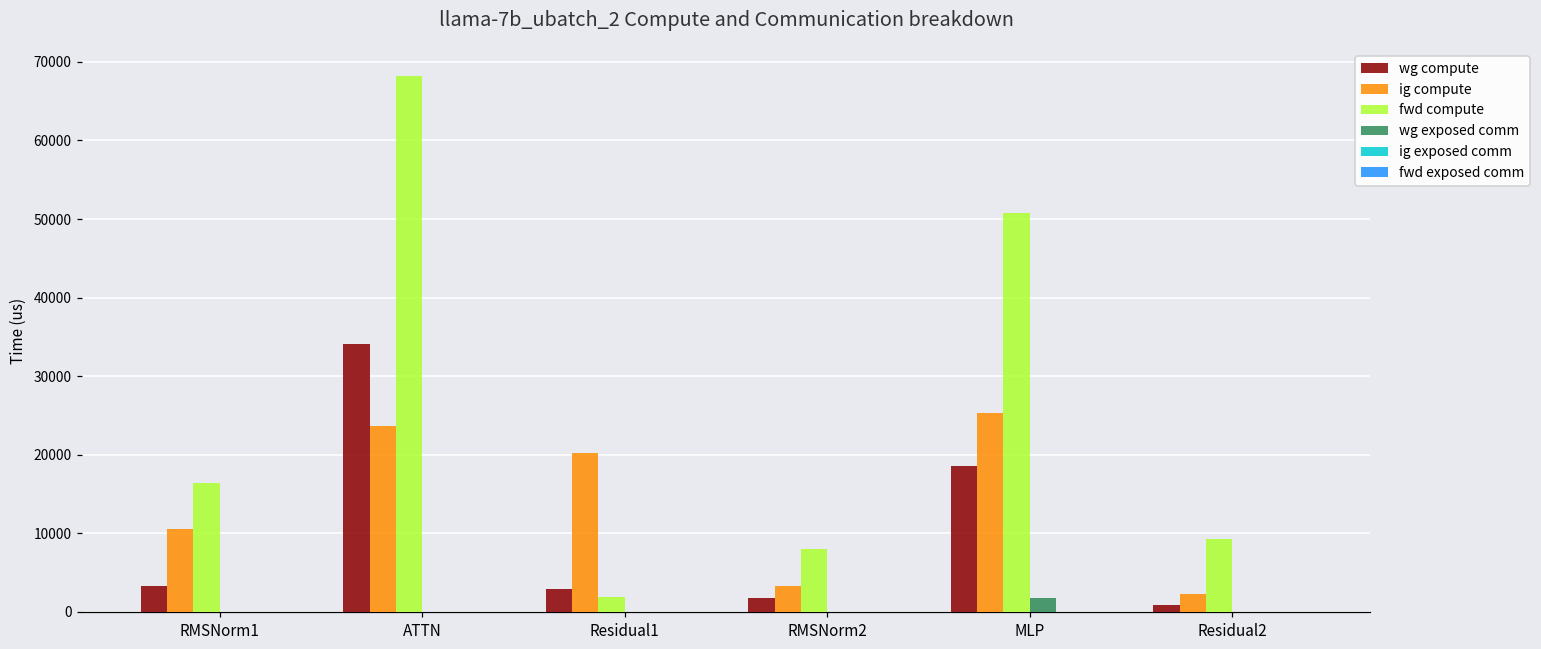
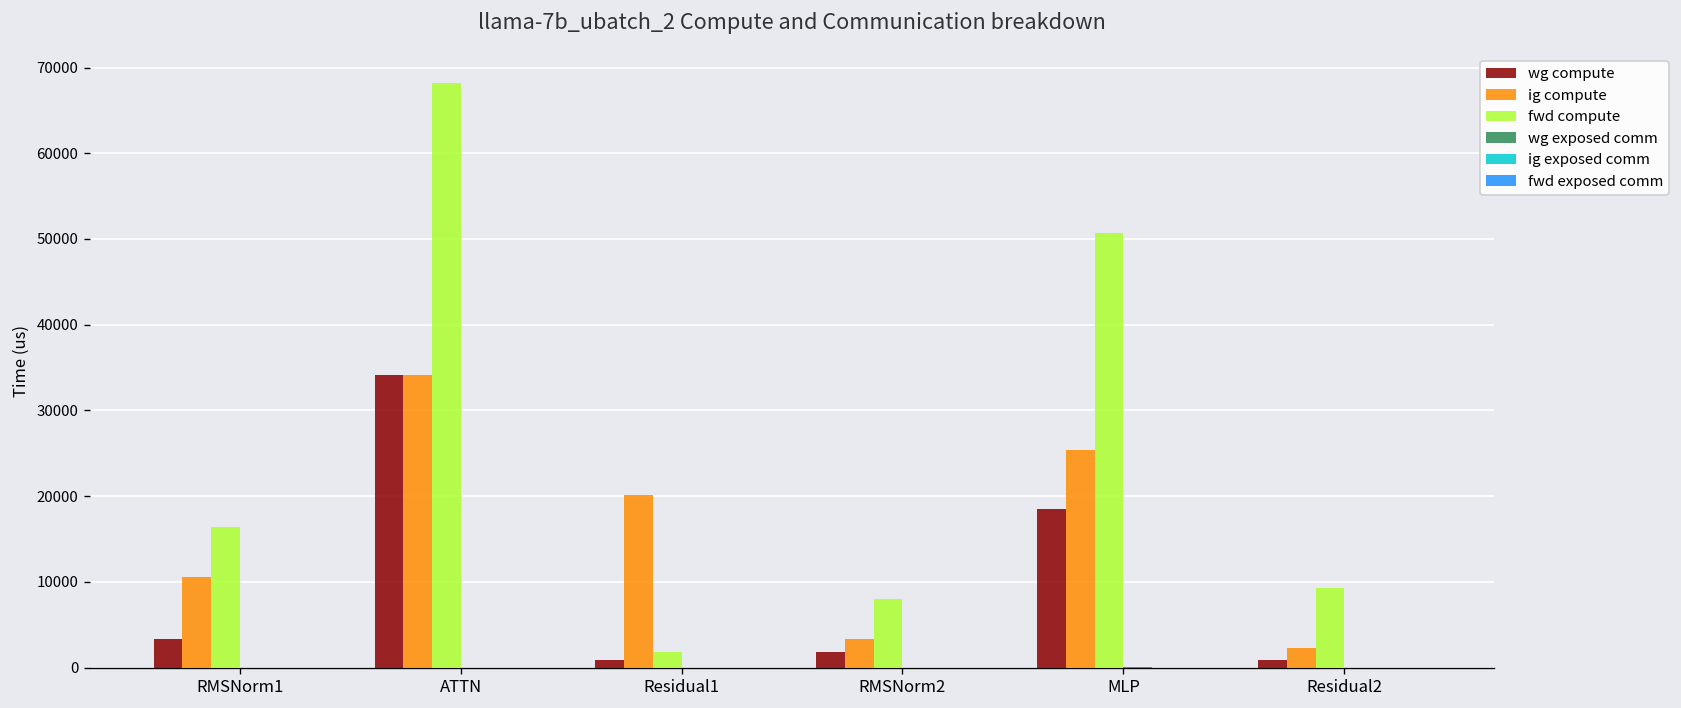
ig compute, ATTN: 24000 -> 34000
wg compute, Residual1: 3000 -> 1000
wg exposed comm, MLP: 2000 -> 0
